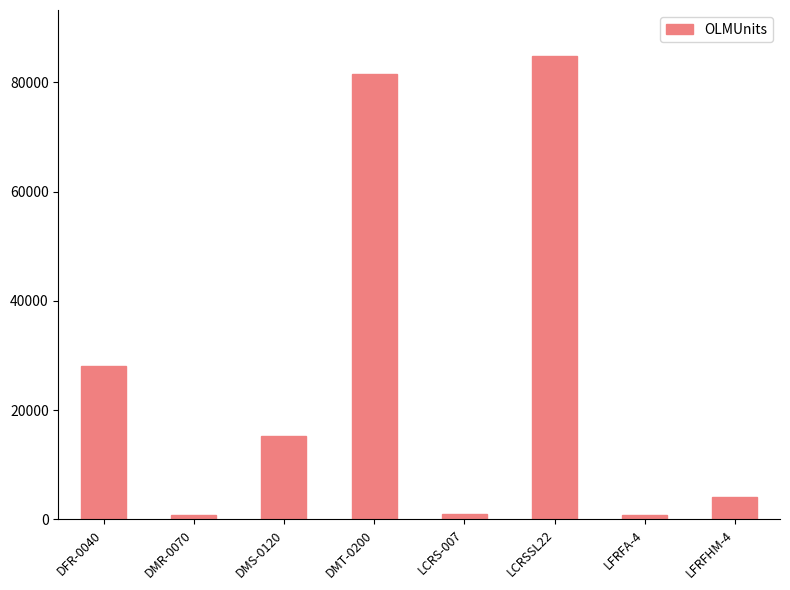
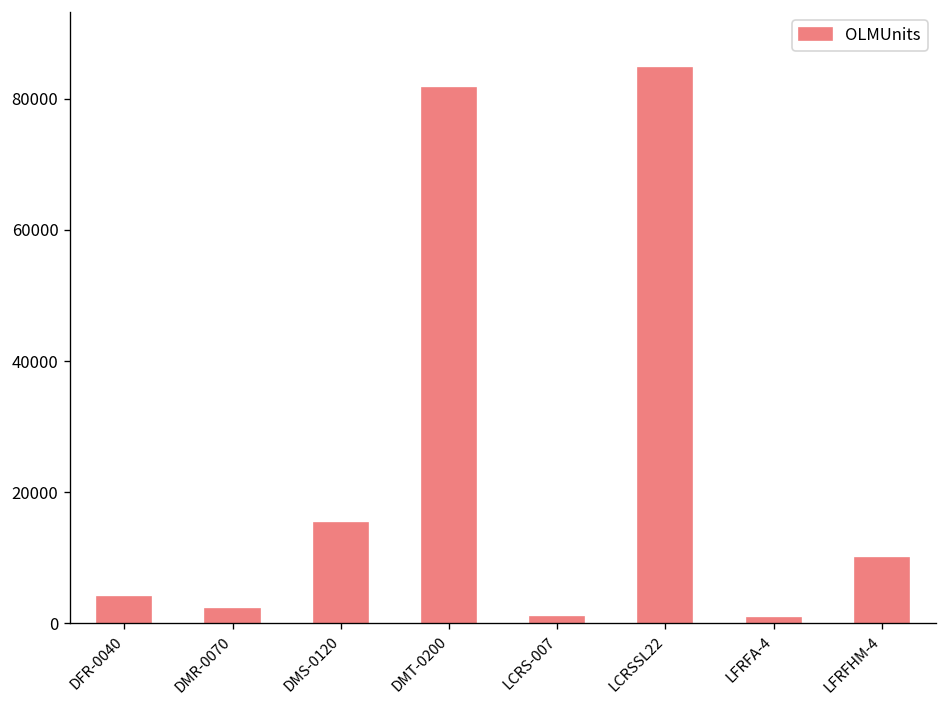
DFR-0040: 28000 -> 4000
DMR-0070: 1000 -> 2000
LFRFHM-4: 4000 -> 10000
